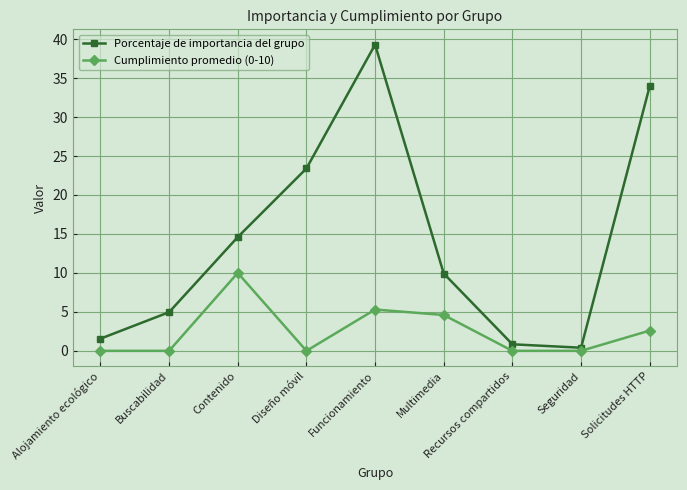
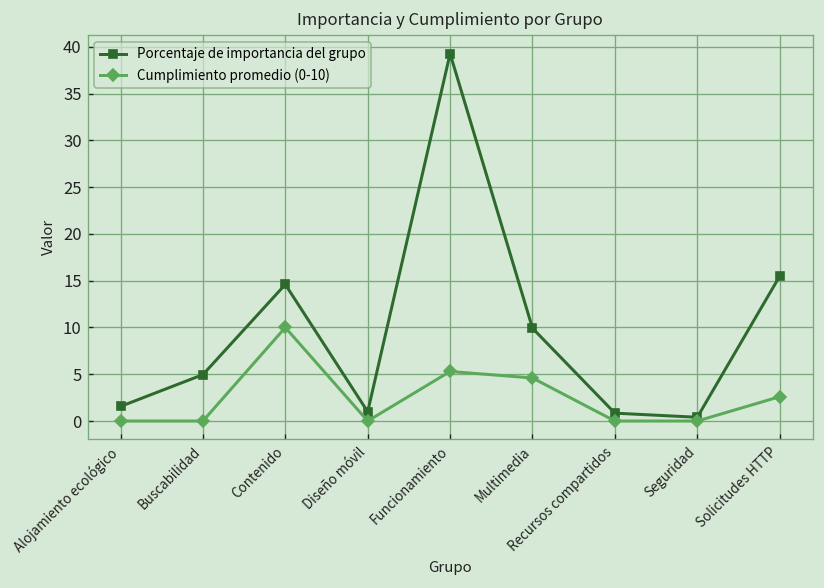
Porcentaje de importancia del grupo, Diseño móvil: 23 -> 1
Porcentaje de importancia del grupo, Solicitudes HTTP: 34 -> 15
